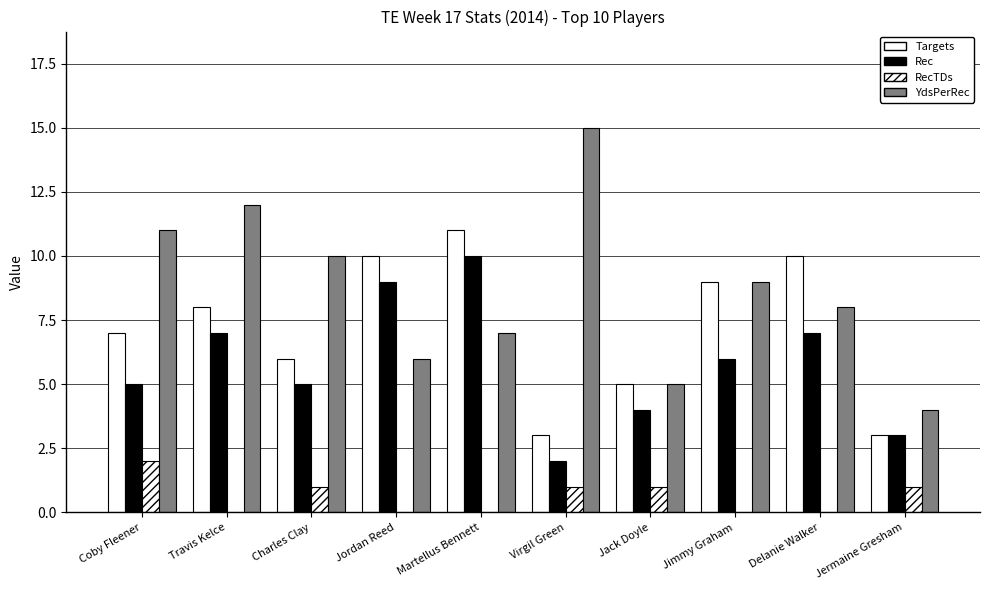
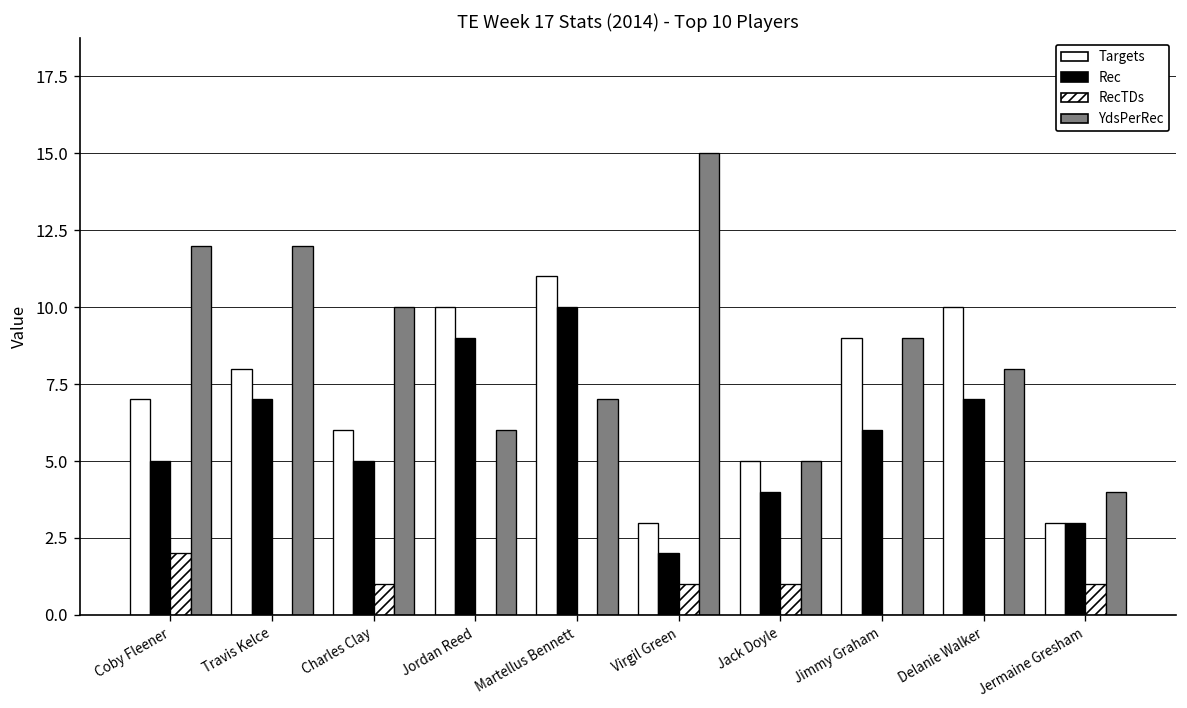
YdsPerRec, Coby Fleener: 11 -> 12
